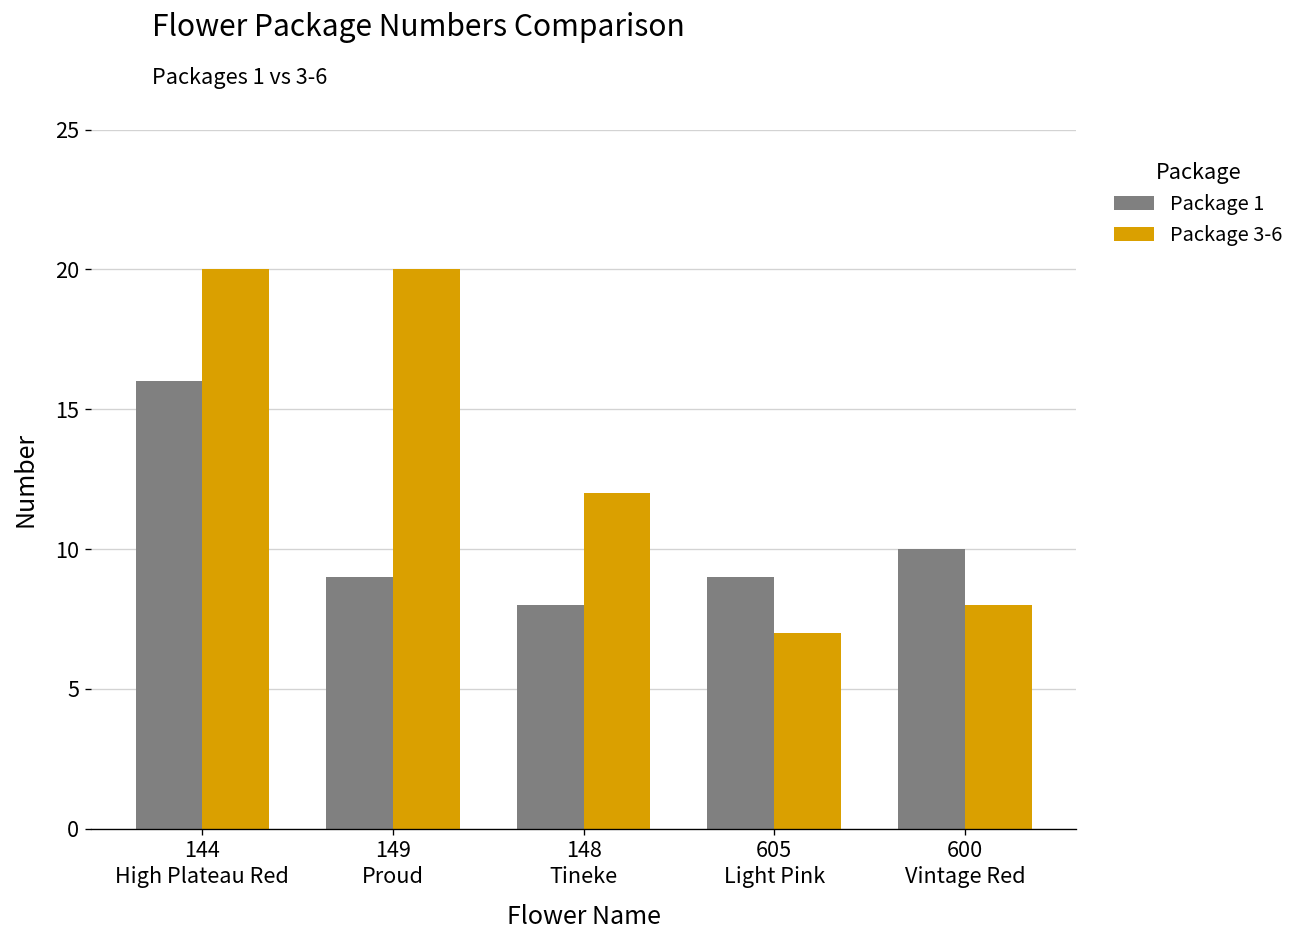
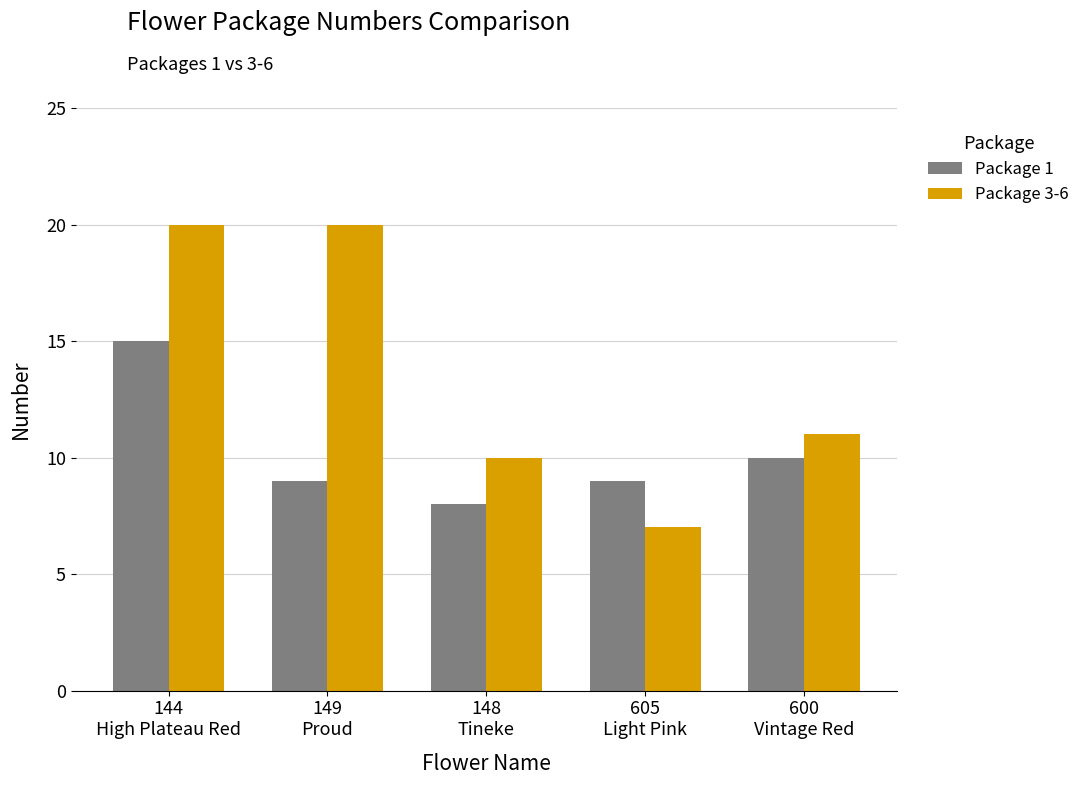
Package 1, 144 High Plateau Red: 16 -> 15
Package 3-6, 148 Tineke: 12 -> 10
Package 3-6, 600 Vintage Red: 8 -> 11
